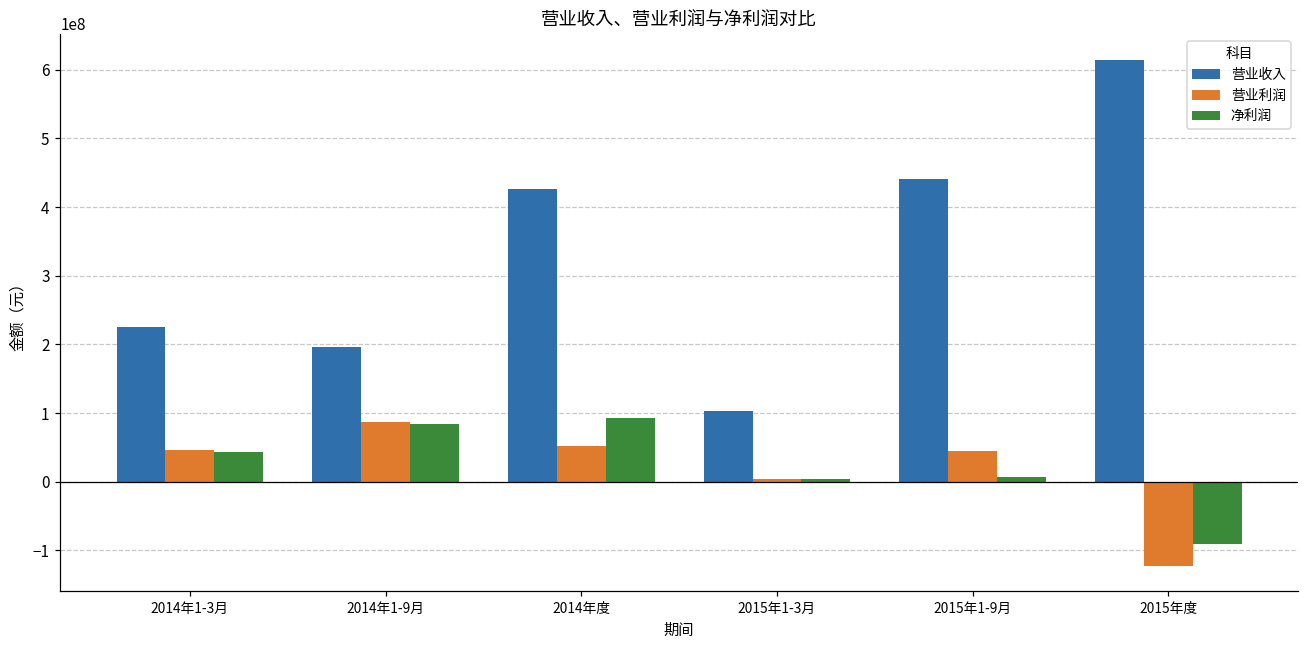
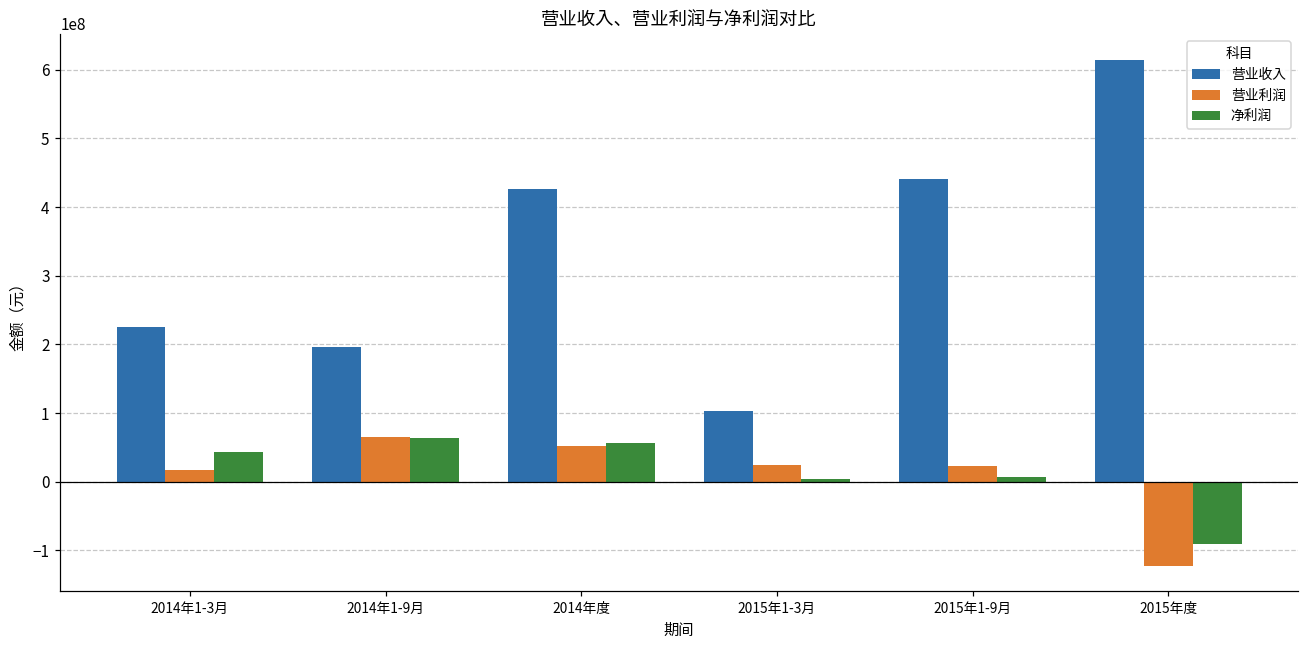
营业利润, 2014年1-3月: 50000000 -> 20000000
营业利润, 2014年1-9月: 90000000 -> 70000000
净利润, 2014年1-9月: 80000000 -> 60000000
净利润, 2014年度: 90000000 -> 60000000
营业利润, 2015年1-3月: 0 -> 20000000
营业利润, 2015年1-9月: 40000000 -> 20000000
